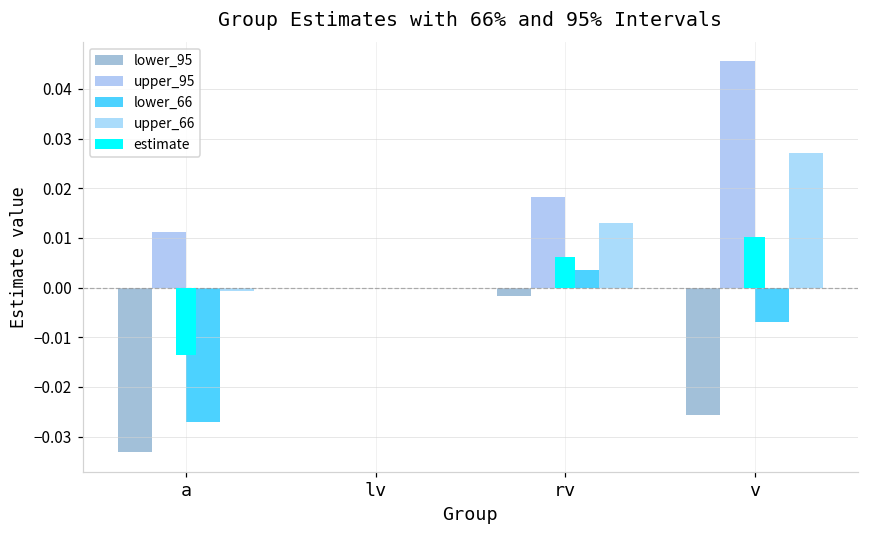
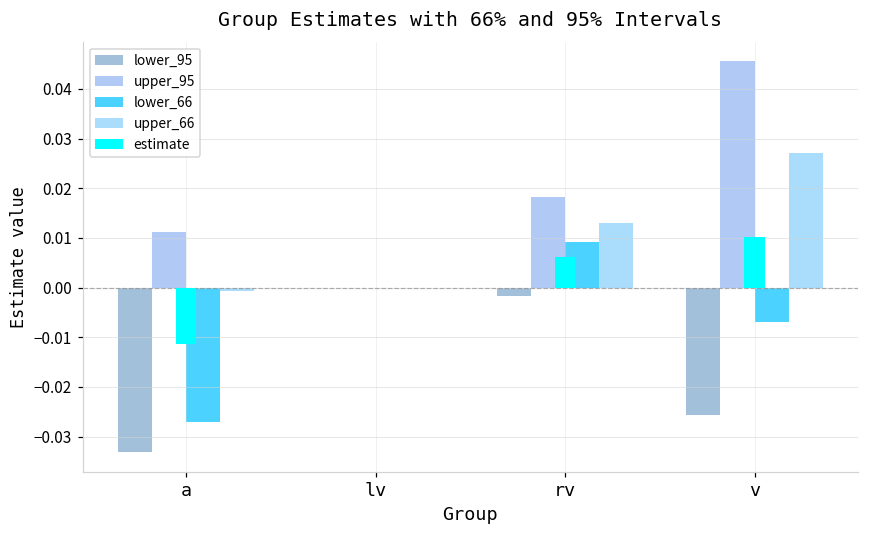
estimate, a: -0.014 -> -0.011
lower_66, rv: 0.003 -> 0.009
